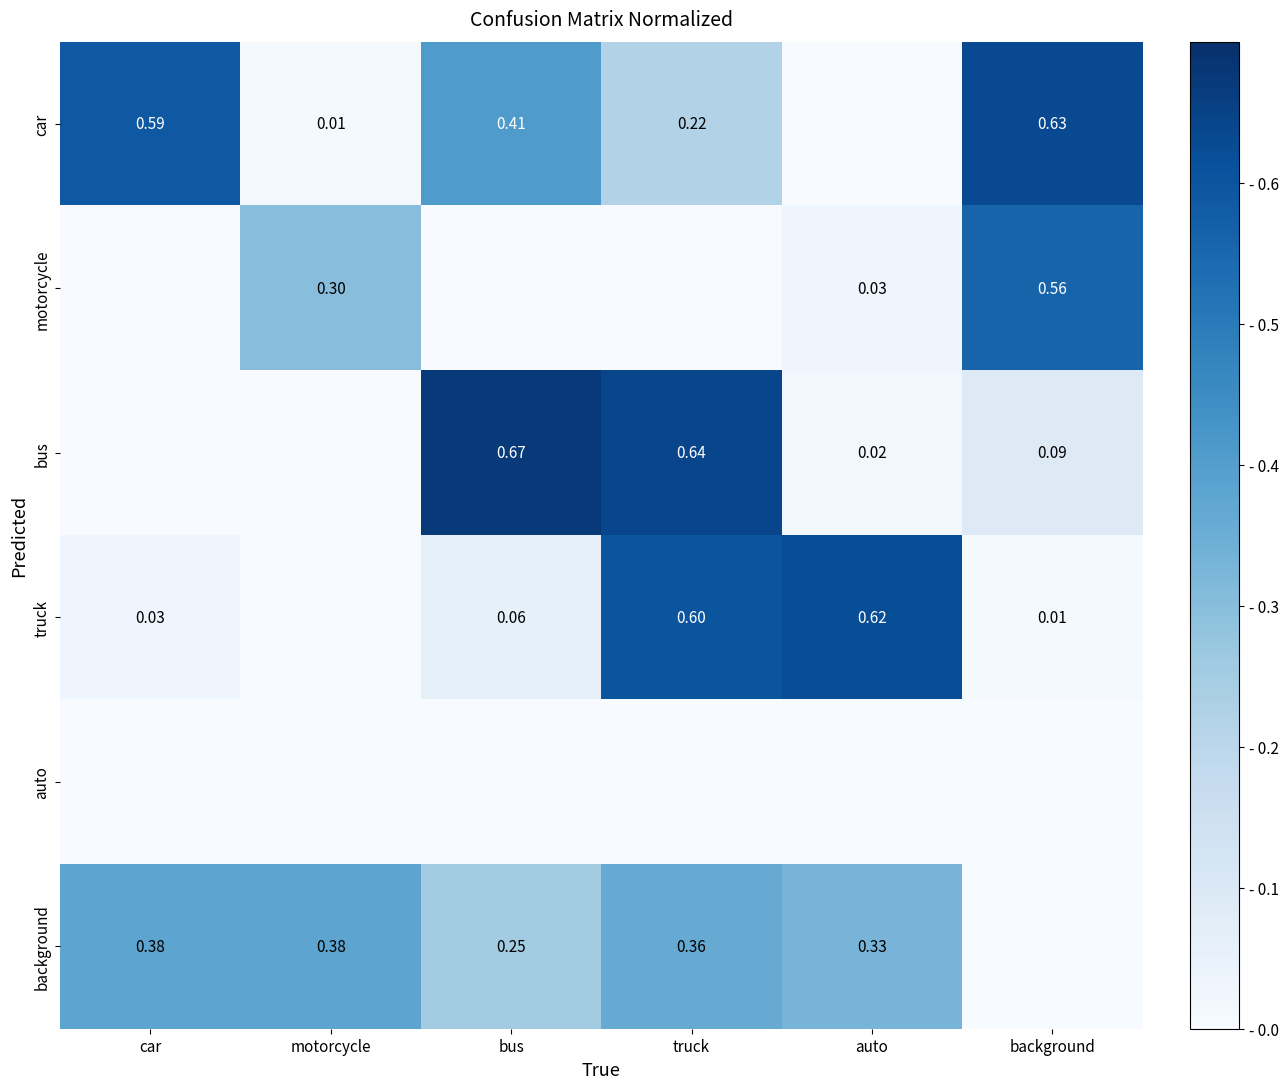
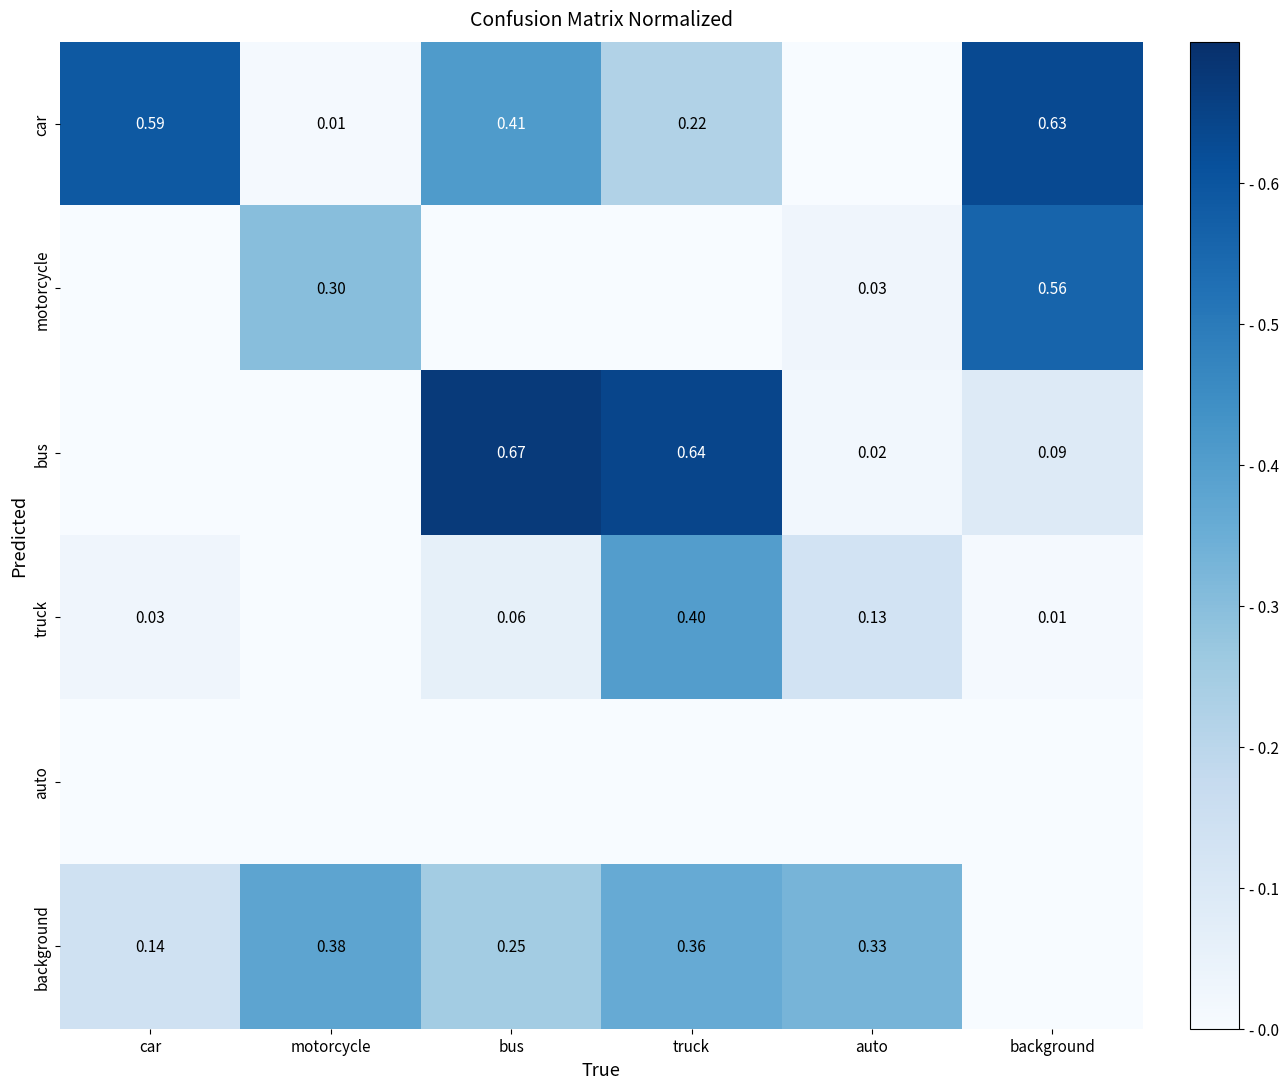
truck, truck: 0.60 -> 0.40
truck, auto: 0.62 -> 0.13
background, car: 0.38 -> 0.14
